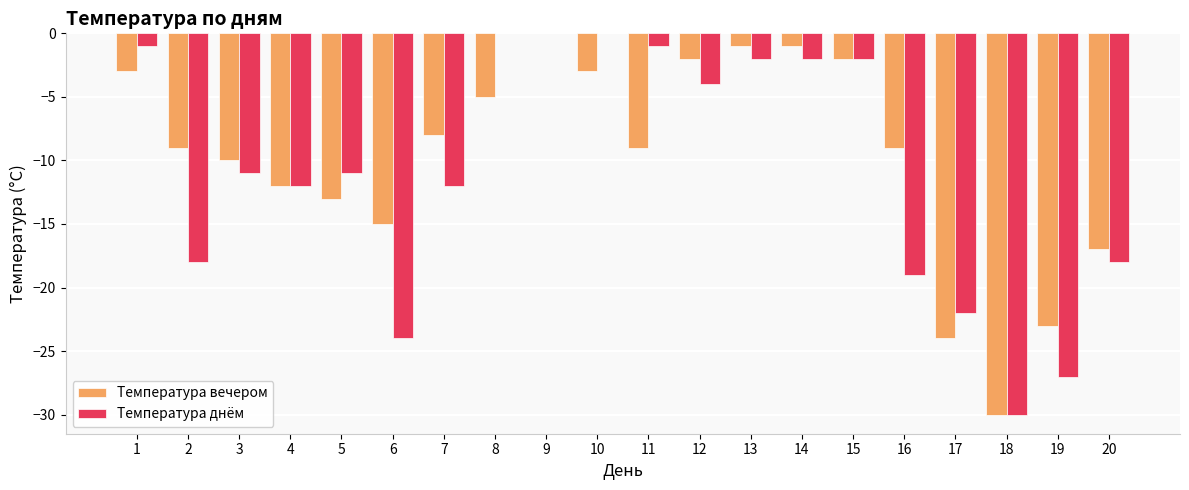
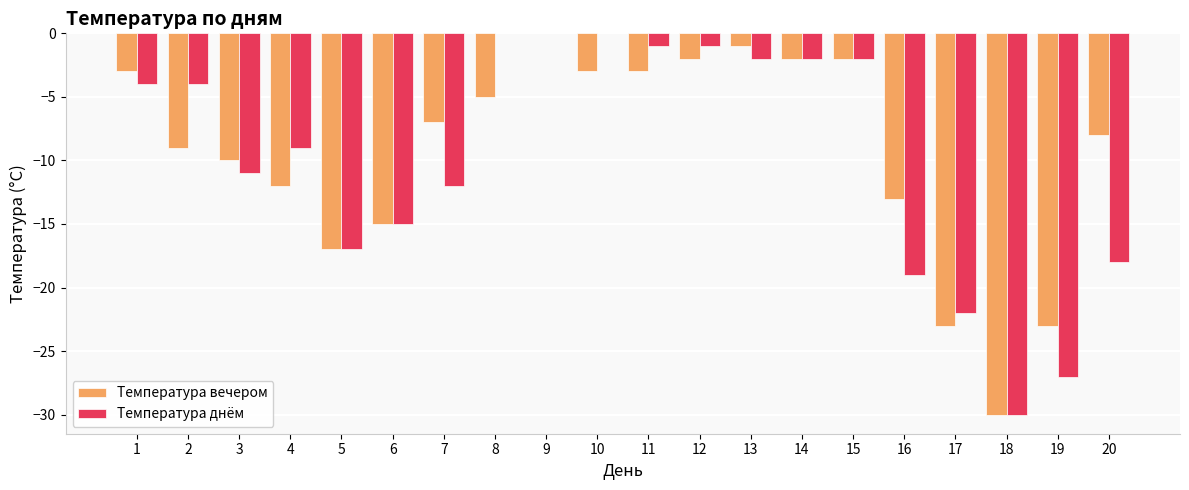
Температура днём, 1: -1 -> -4
Температура днём, 2: -18 -> -4
Температура днём, 4: -12 -> -9
Температура вечером, 5: -13 -> -17
Температура днём, 5: -11 -> -17
Температура днём, 6: -24 -> -15
Температура вечером, 7: -8 -> -7
Температура вечером, 11: -9 -> -3
Температура днём, 12: -4 -> -1
Температура вечером, 14: -1 -> -2
Температура вечером, 16: -9 -> -13
Температура вечером, 17: -24 -> -23
Температура вечером, 20: -17 -> -8
